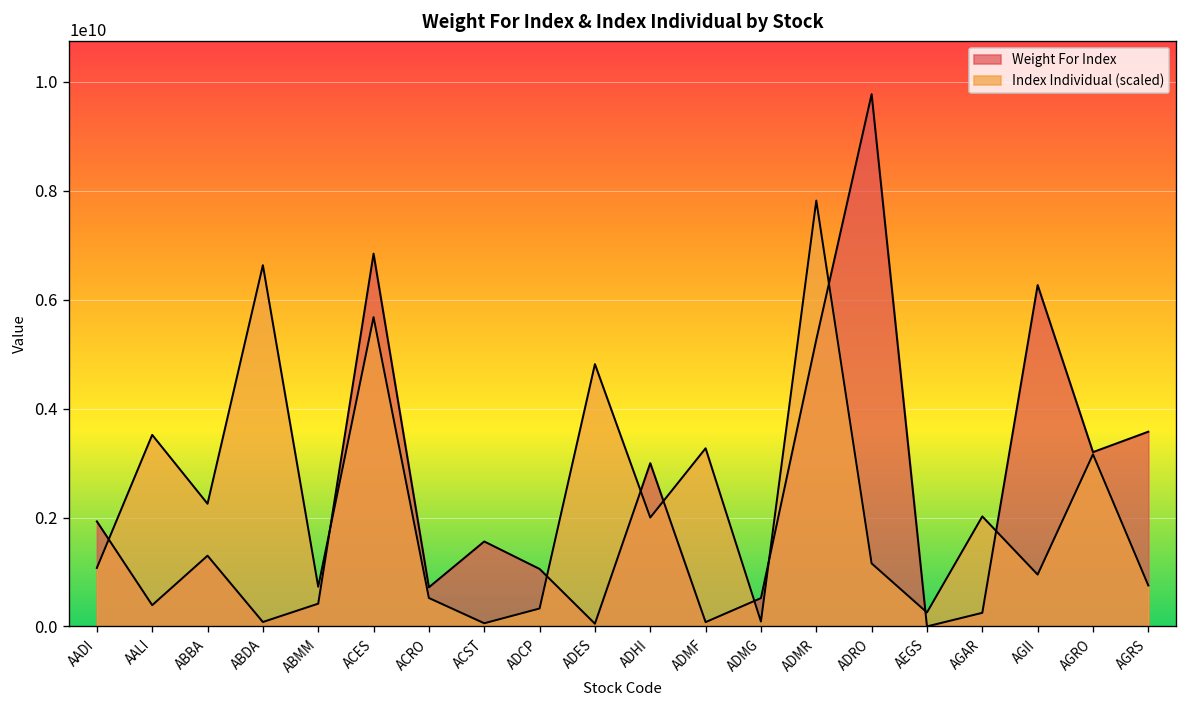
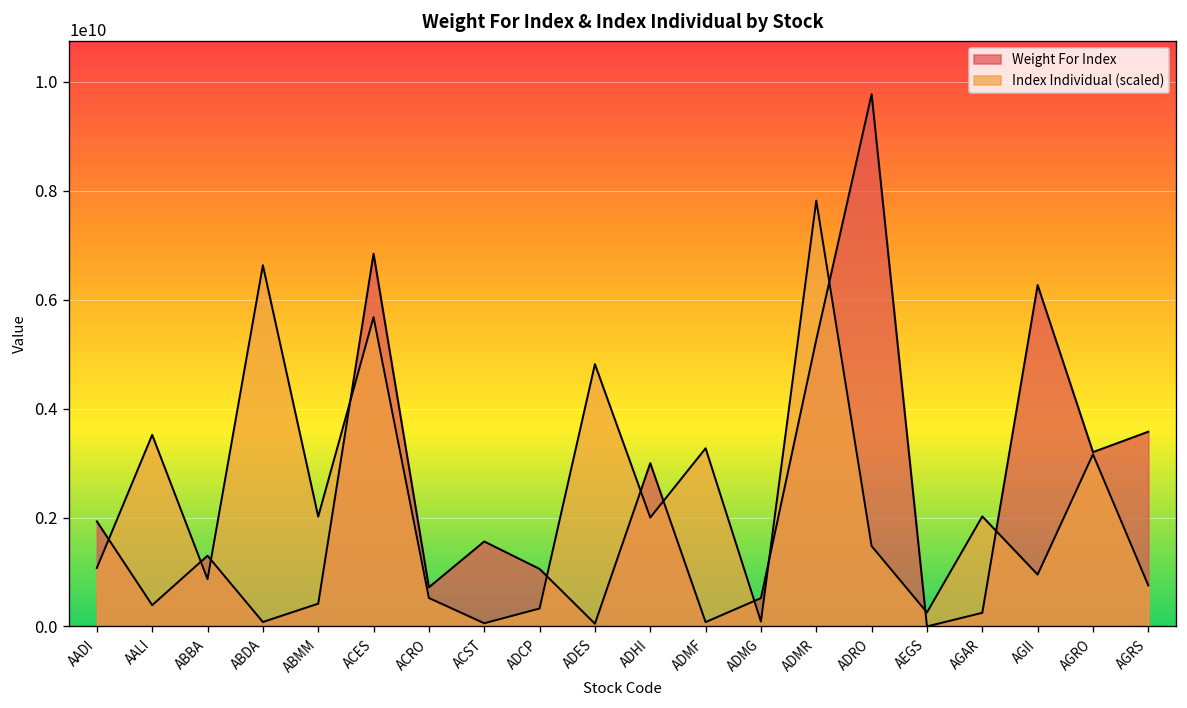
Index Individual (scaled), ABBA: 2300000000 -> 900000000
Index Individual (scaled), ABMM: 700000000 -> 2000000000
Index Individual (scaled), ADRO: 1200000000 -> 1500000000
